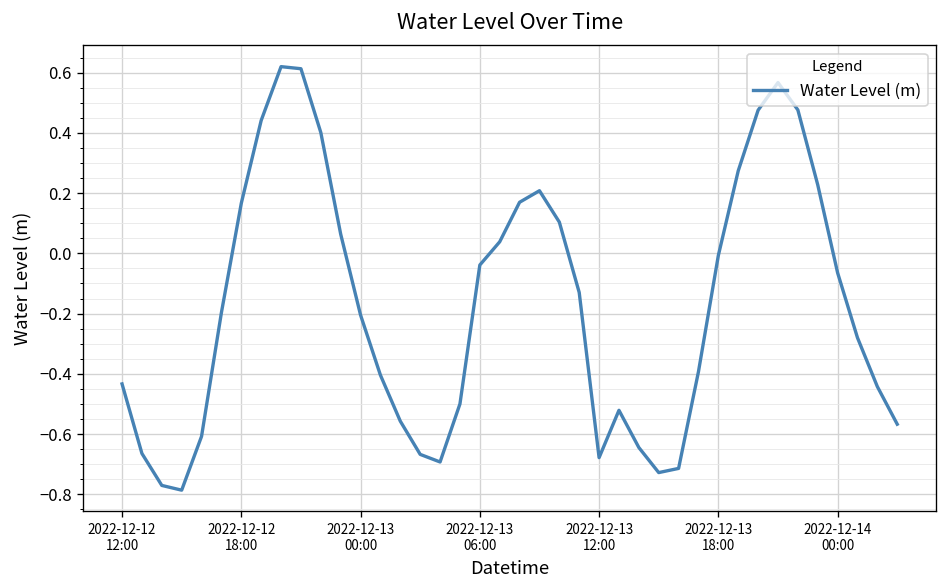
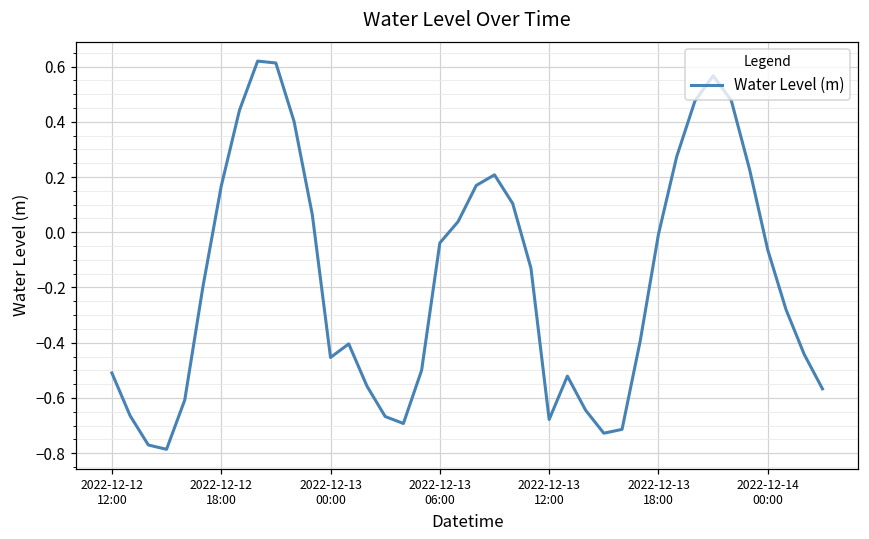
2022-12-12 12:00: -0.43 -> -0.51
2022-12-13 00:00: -0.20 -> -0.45
